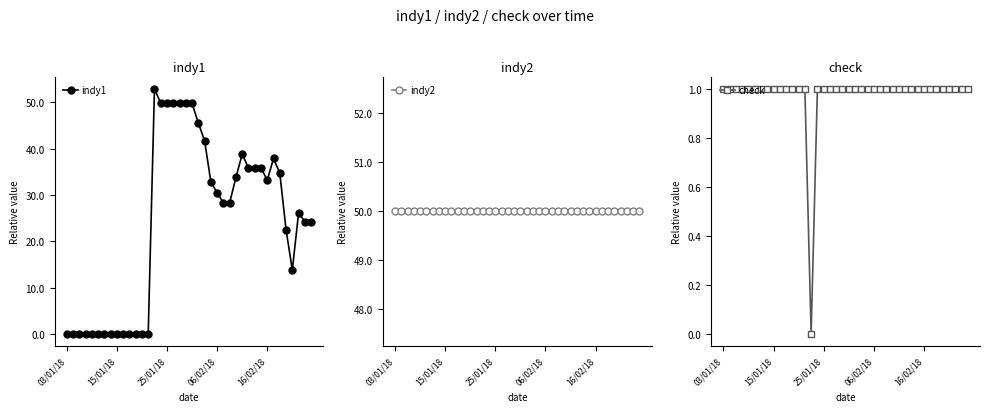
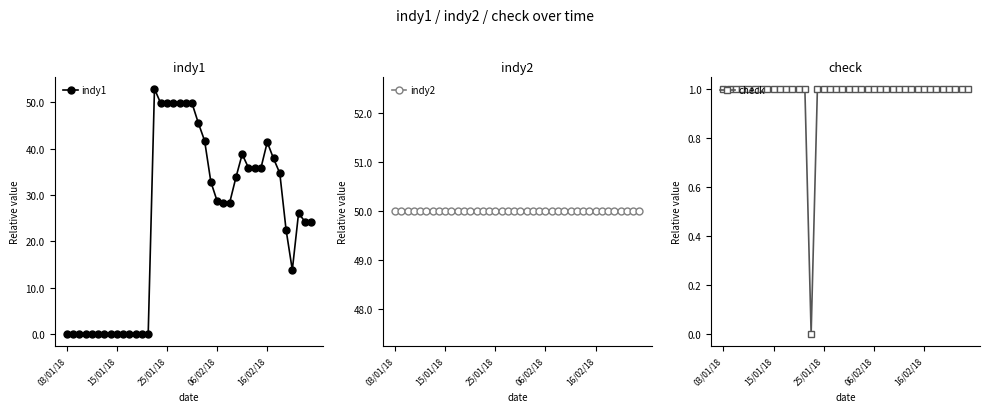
indy1, 06/02/18: 31 -> 29
indy1, 16/02/18: 33 -> 41
